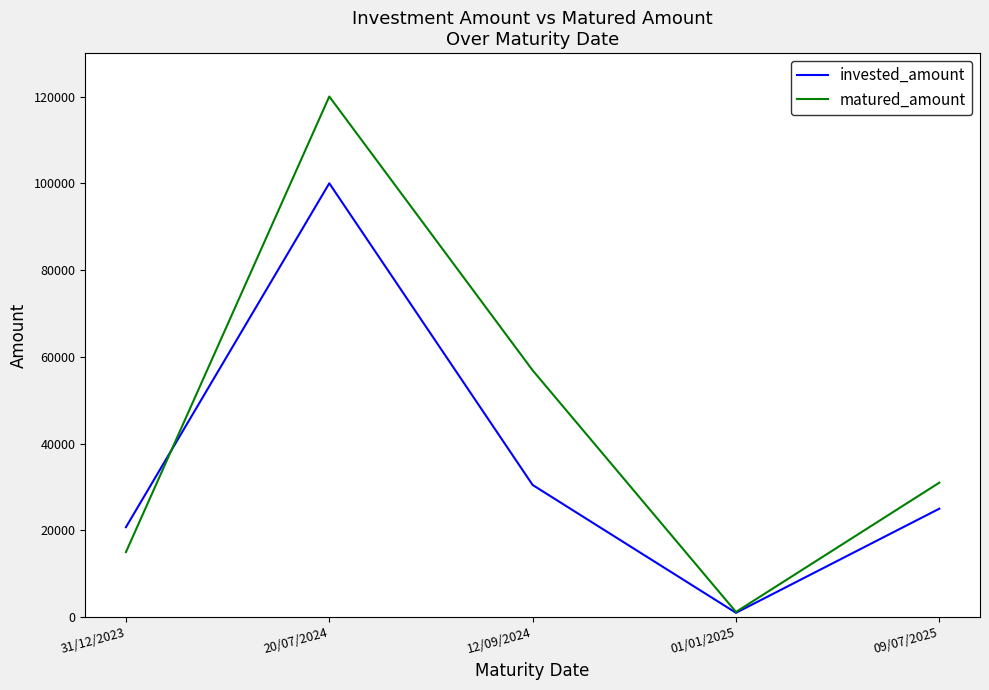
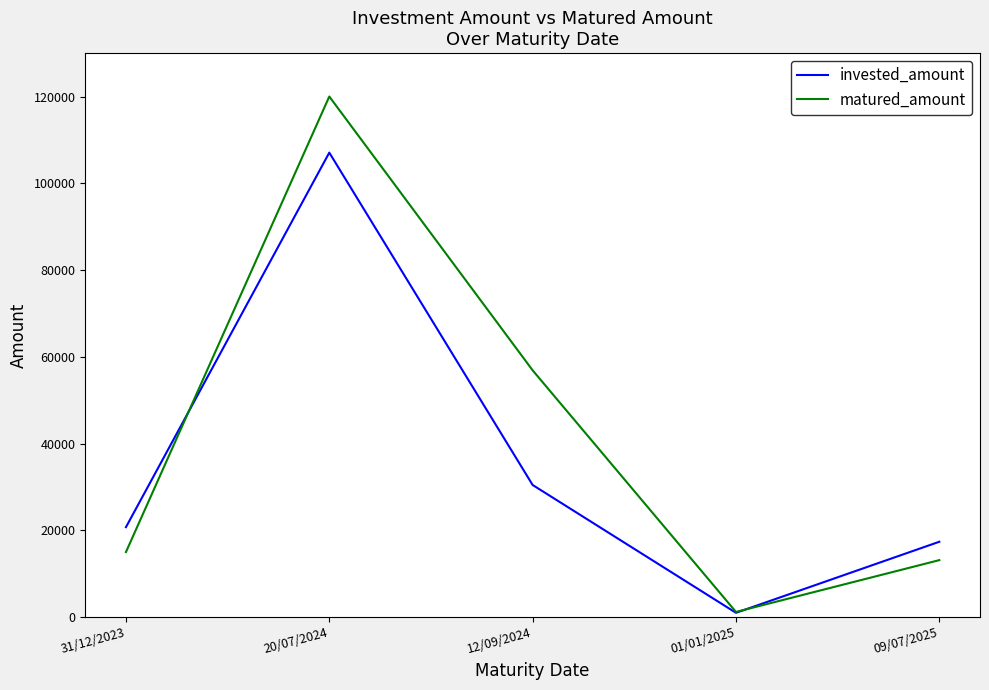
invested_amount, 20/07/2024: 100000 -> 107000
invested_amount, 09/07/2025: 25000 -> 17000
matured_amount, 09/07/2025: 31000 -> 13000
